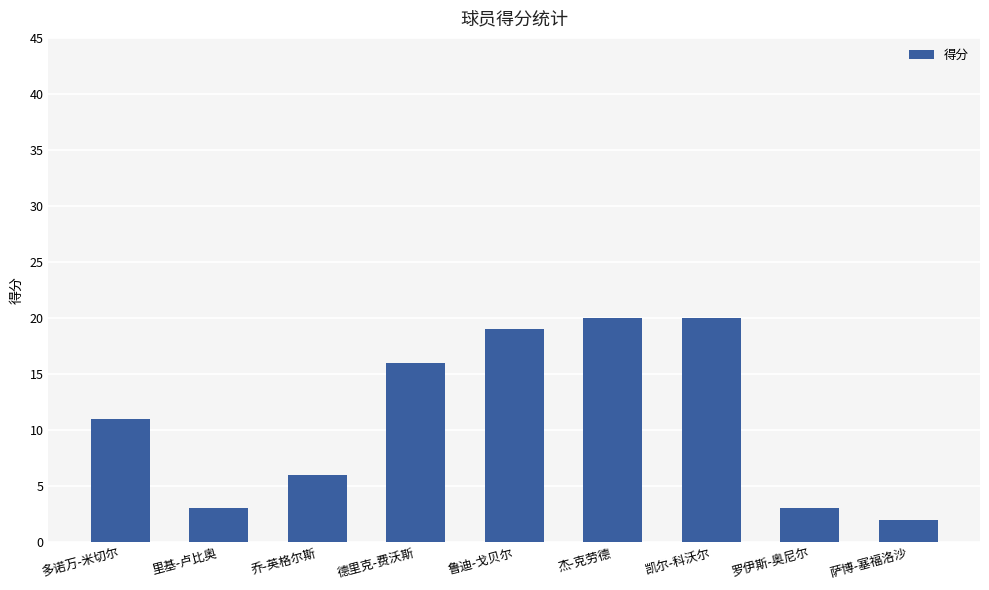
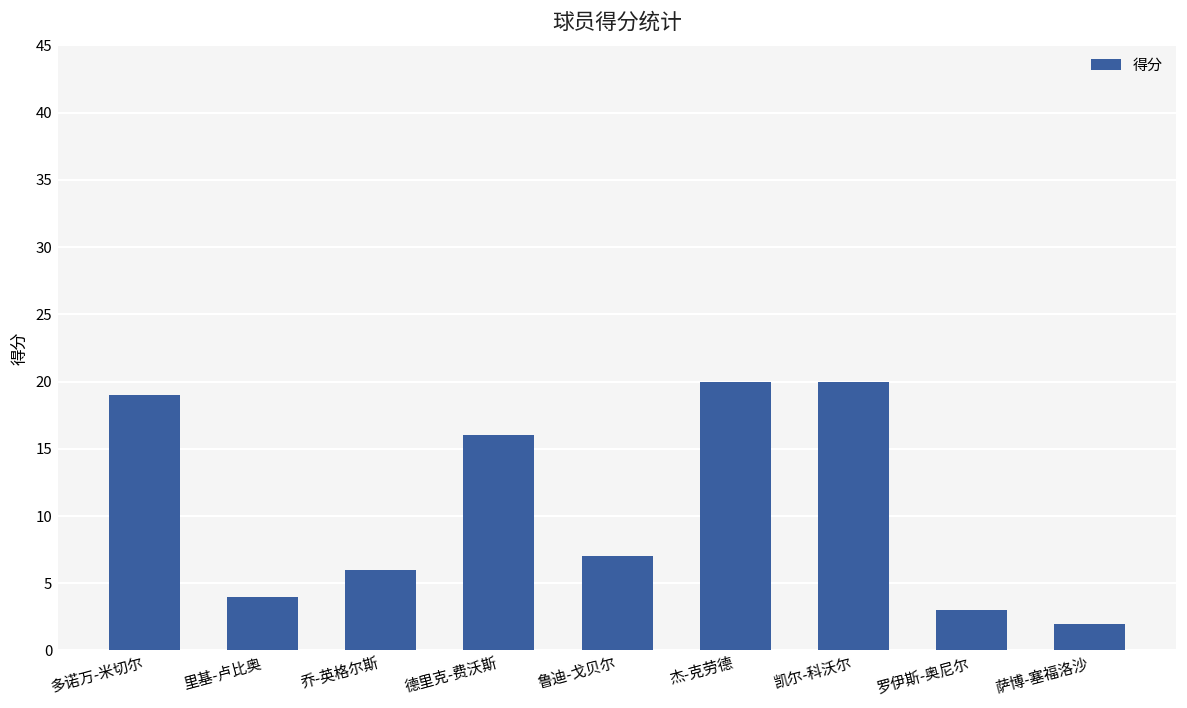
多诺万-米切尔: 11 -> 19
里基-卢比奥: 3 -> 4
鲁迪-戈贝尔: 19 -> 7
